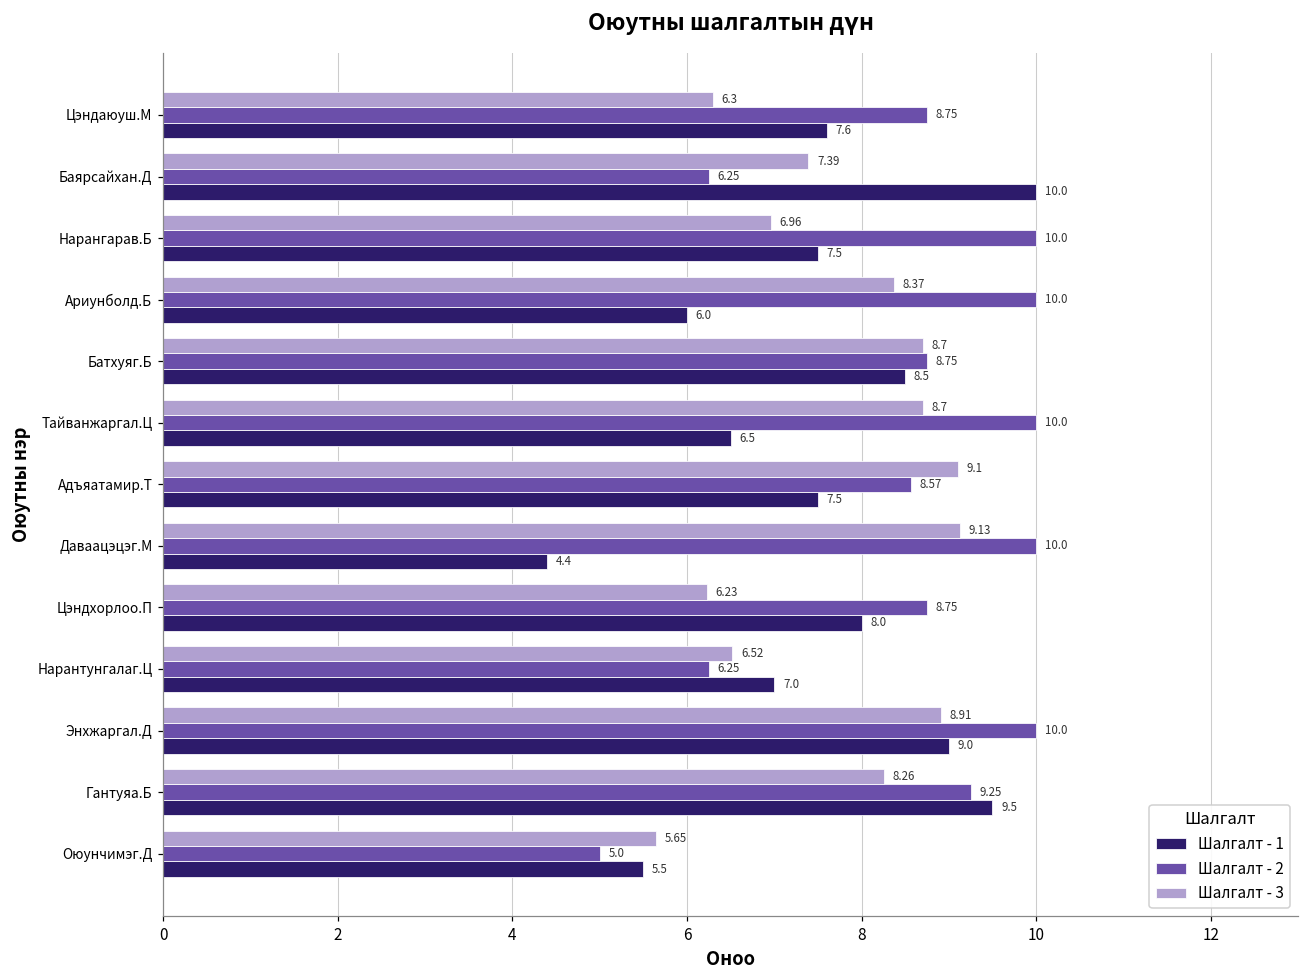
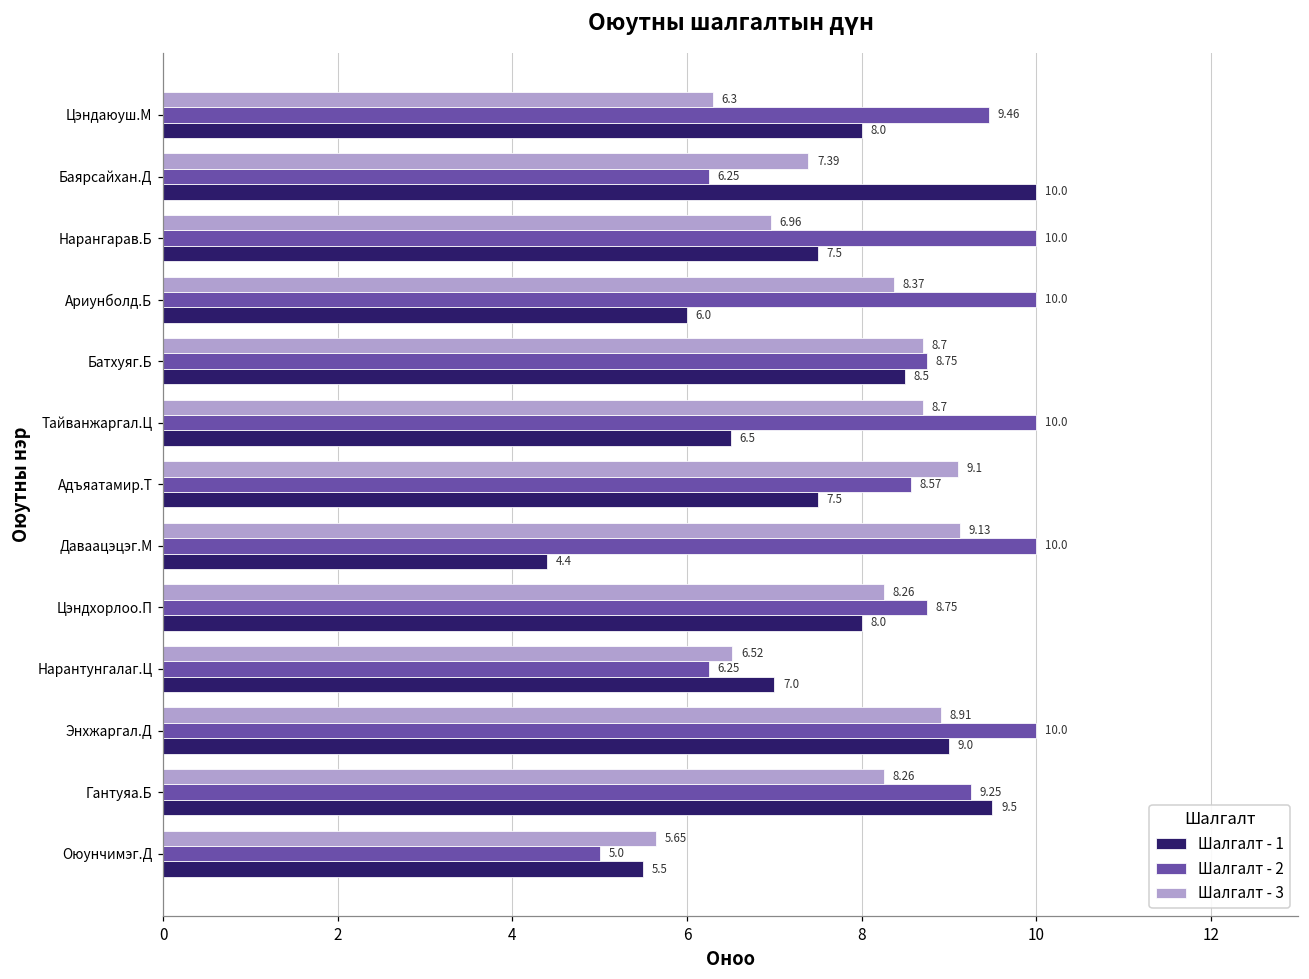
Шалгалт - 2, Цэндаюуш.М: 8.75 -> 9.46
Шалгалт - 1, Цэндаюуш.М: 7.6 -> 8.0
Шалгалт - 3, Цэндхорлоо.П: 6.23 -> 8.26
